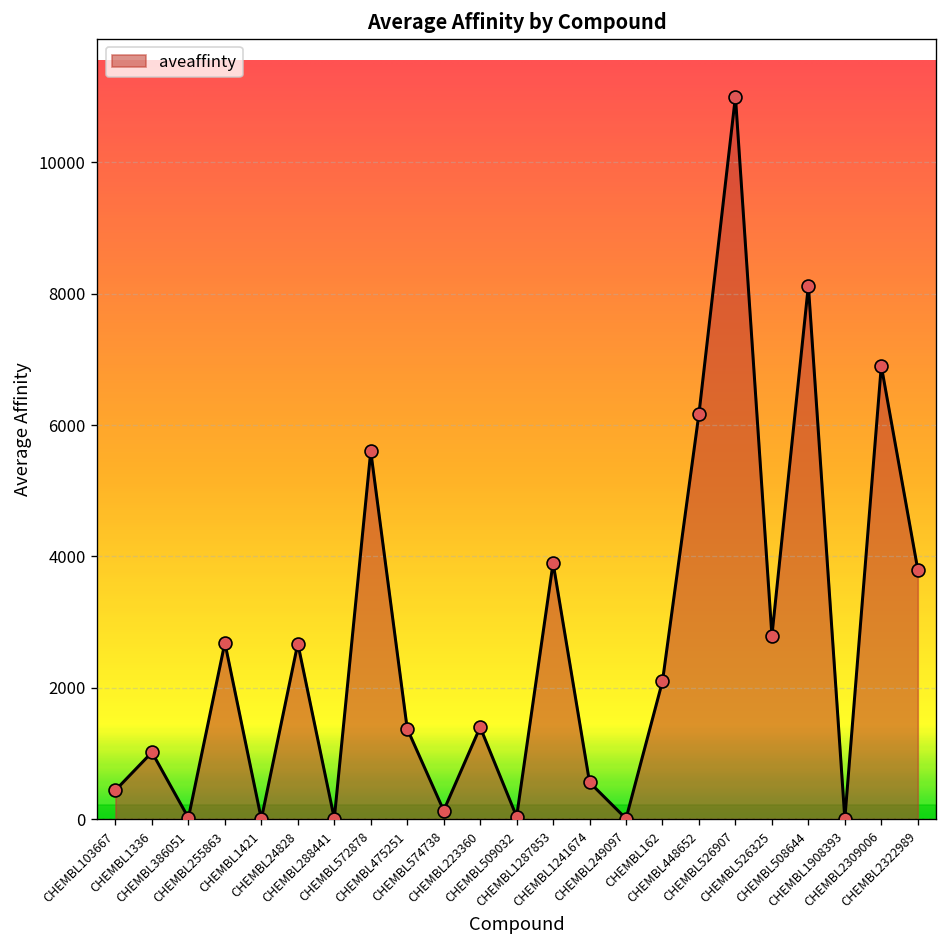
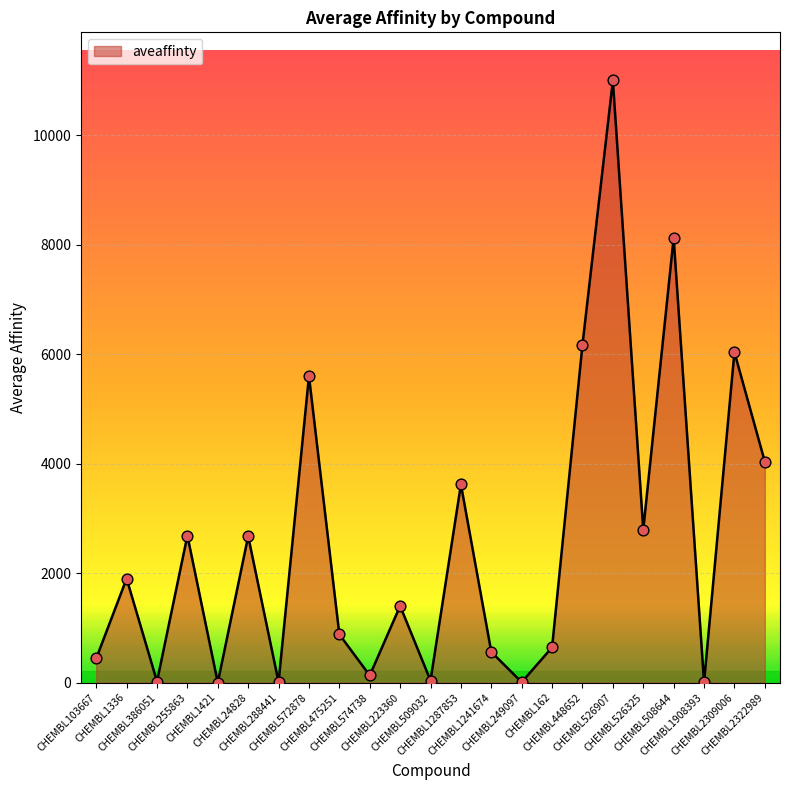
CHEMBL1336: 1000 -> 1900
CHEMBL475251: 1400 -> 900
CHEMBL1287853: 3900 -> 3600
CHEMBL162: 2100 -> 600
CHEMBL2309006: 6900 -> 6000
CHEMBL2322989: 3800 -> 4000
